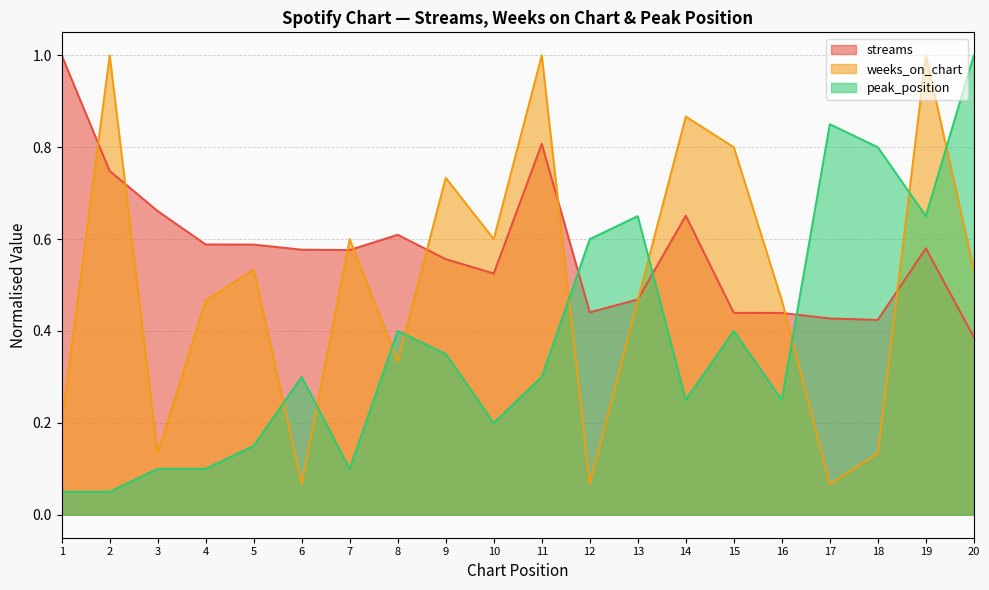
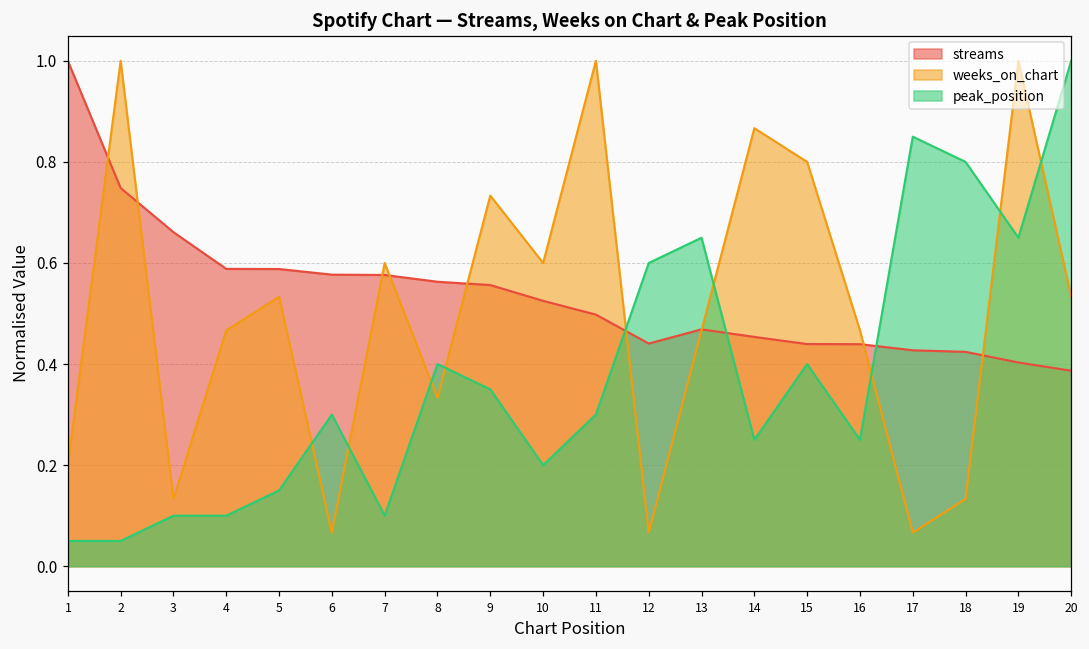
streams, 8: 0.61 -> 0.56
streams, 11: 0.81 -> 0.50
streams, 14: 0.65 -> 0.45
streams, 19: 0.58 -> 0.40
